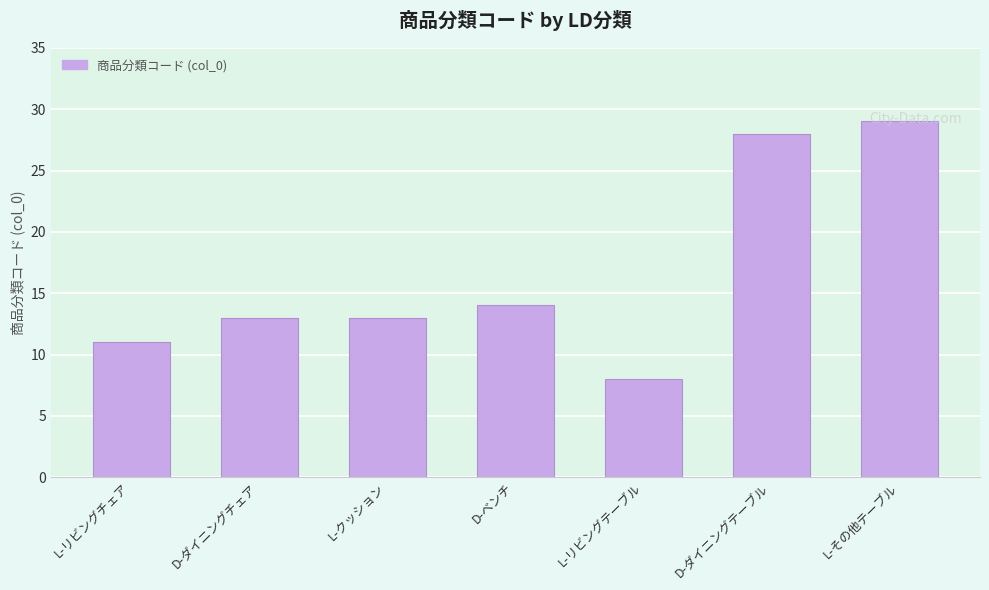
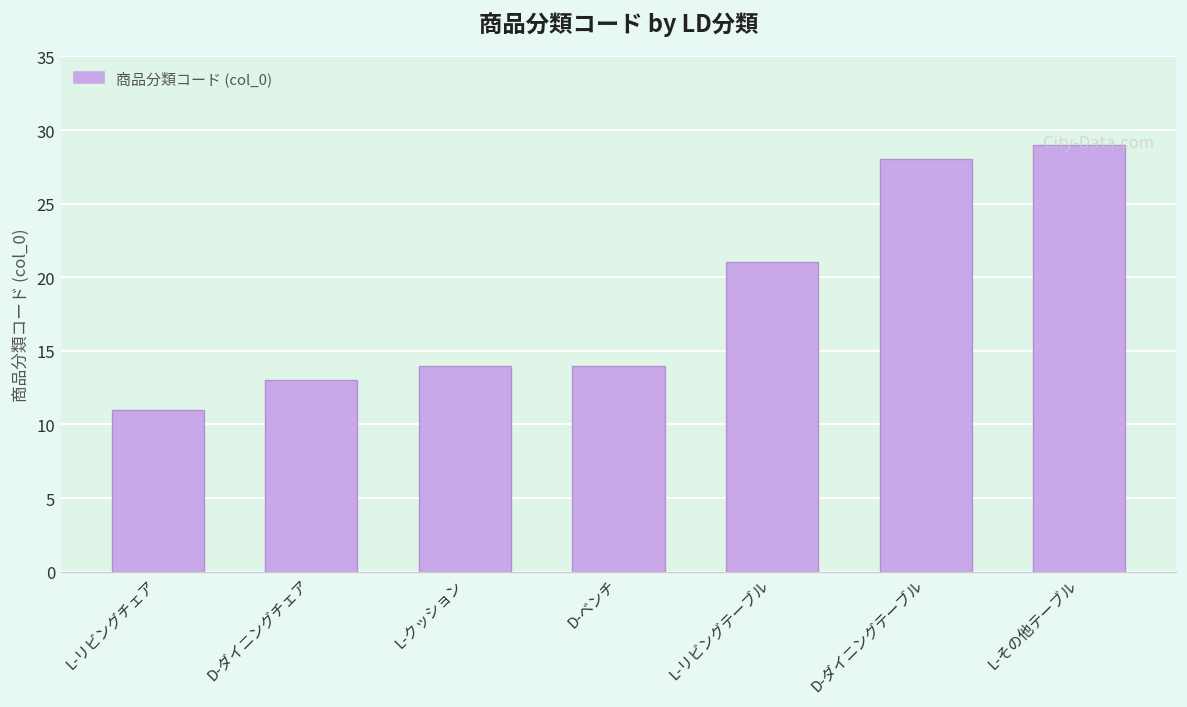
L-クッション: 13 -> 14
L-リビングテーブル: 8 -> 21
